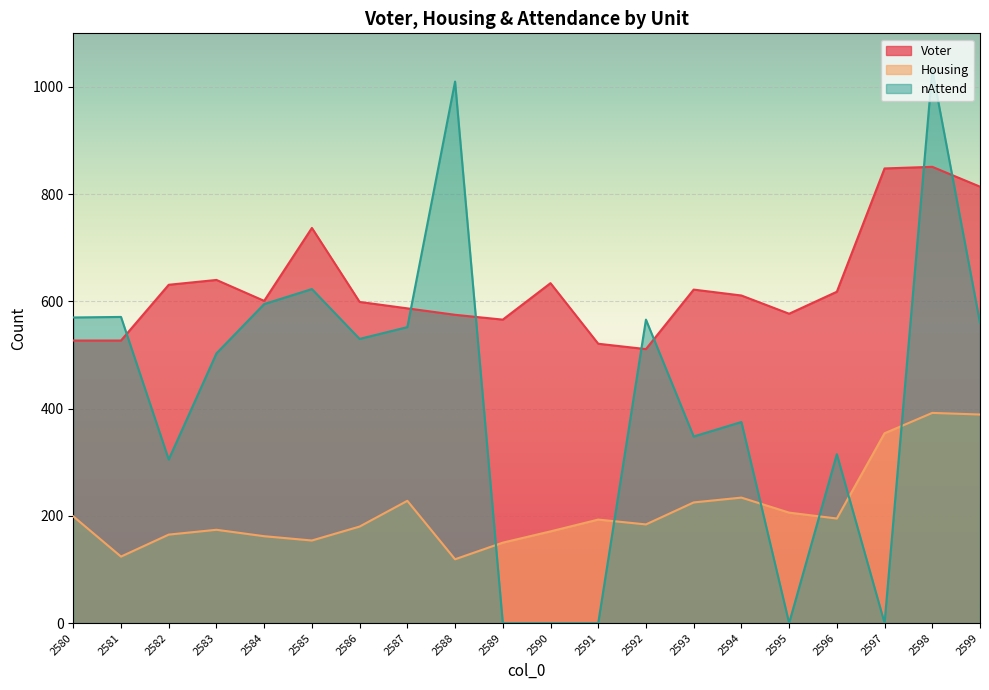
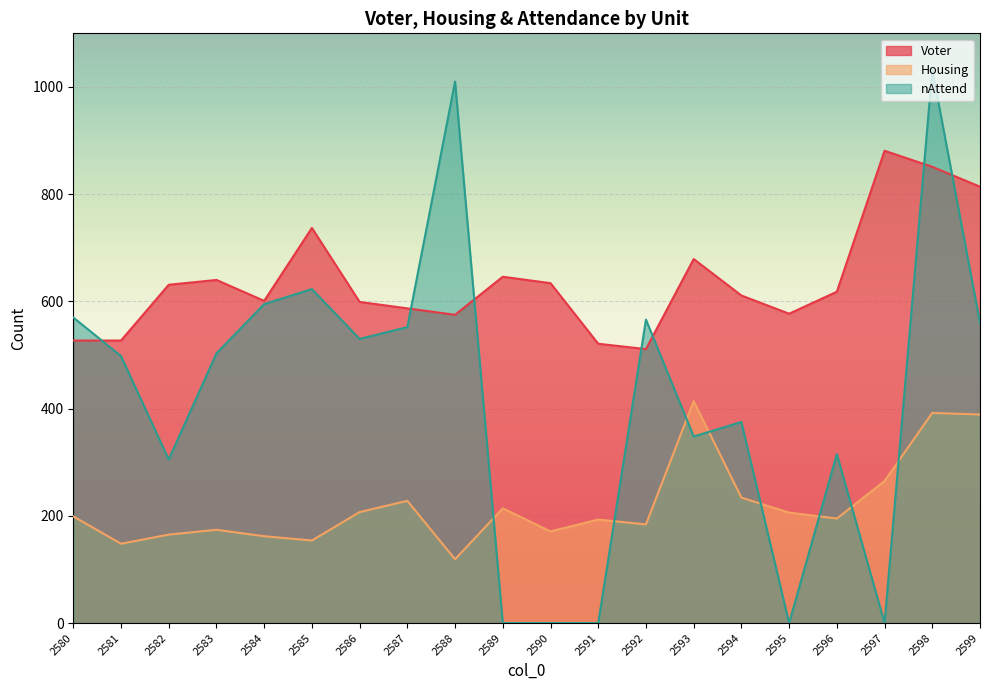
Housing, 2581: 120 -> 150
nAttend, 2581: 570 -> 500
Housing, 2586: 180 -> 210
Voter, 2589: 570 -> 650
Housing, 2589: 150 -> 210
Voter, 2593: 620 -> 680
Housing, 2593: 230 -> 410
Voter, 2597: 850 -> 880
Housing, 2597: 350 -> 270
